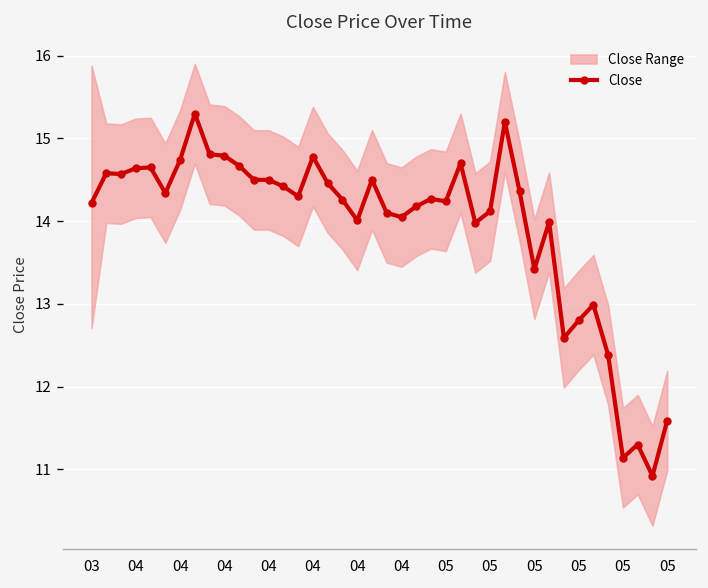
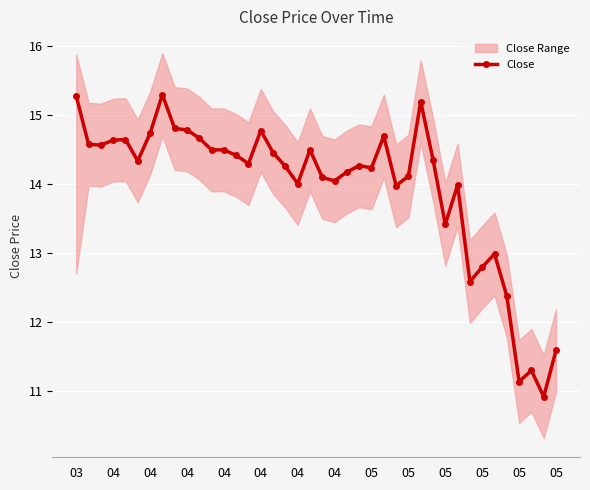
Close, 03: 14.2 -> 15.3
